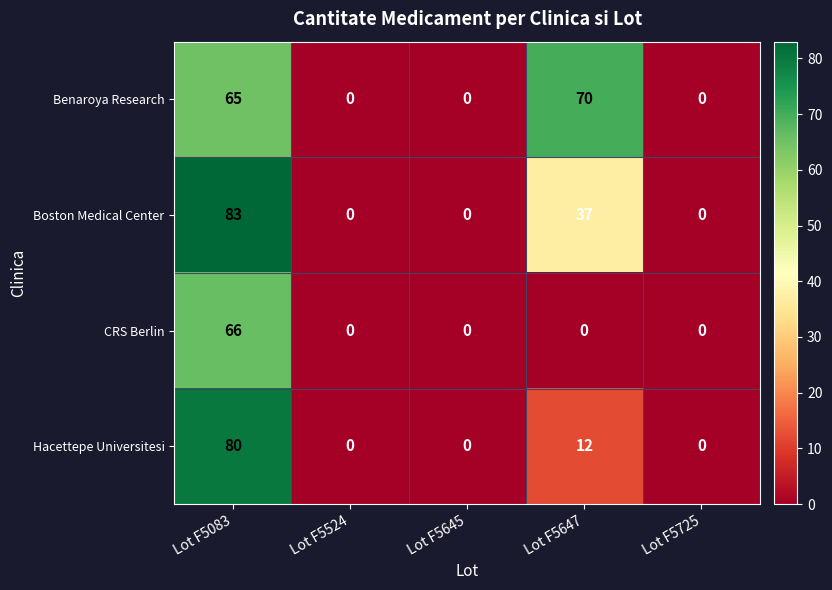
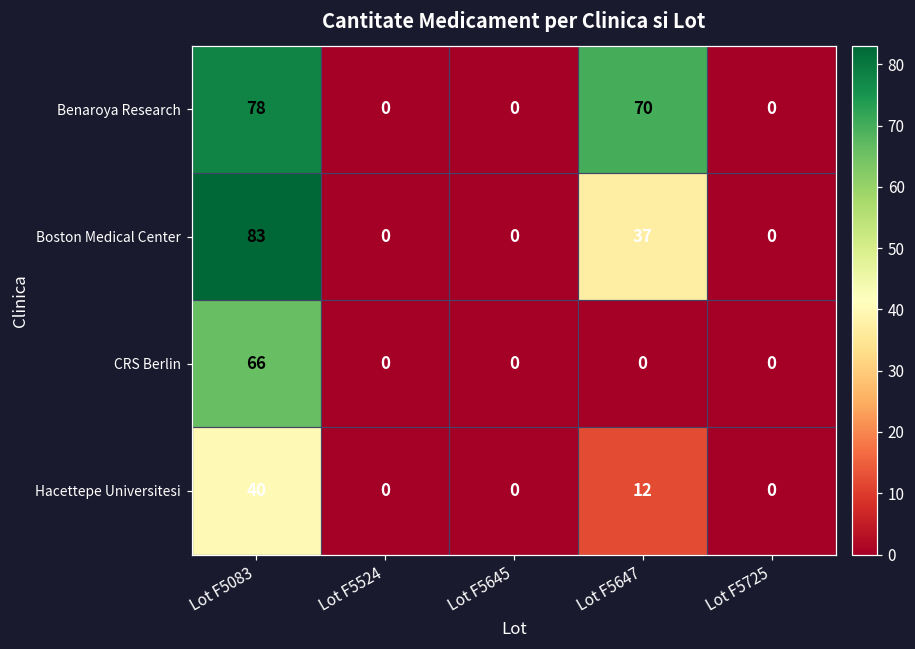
Benaroya Research, Lot F5083: 65 -> 78
Hacettepe Universitesi, Lot F5083: 80 -> 40
